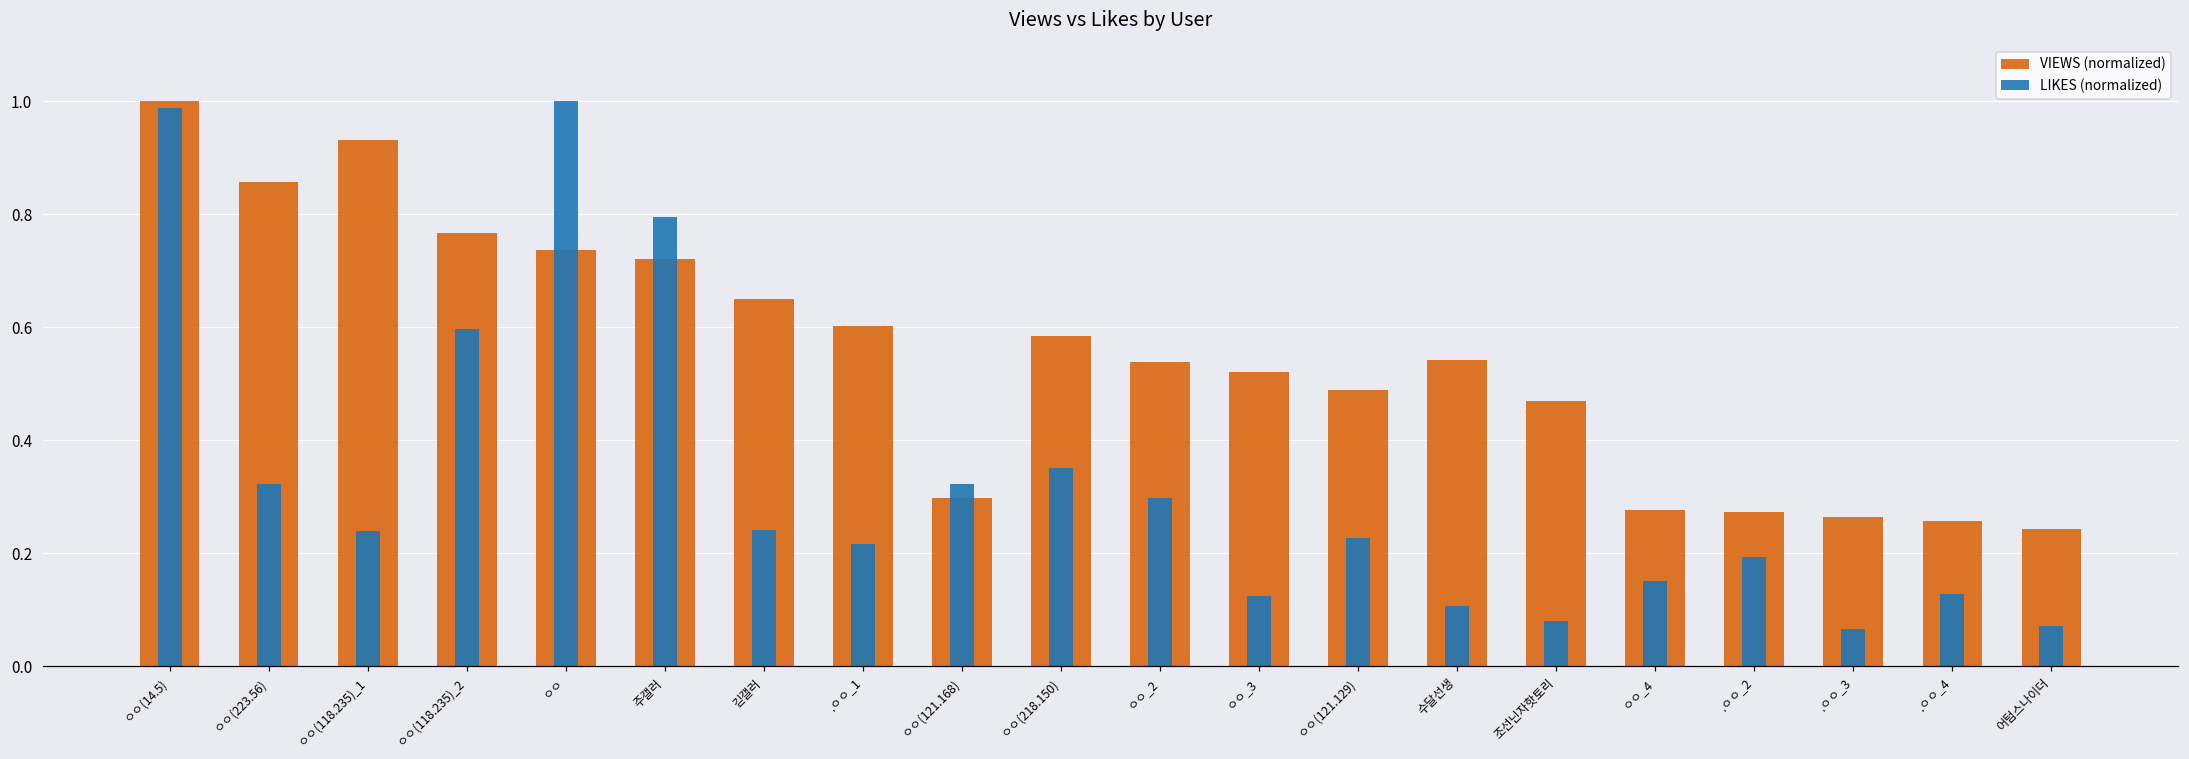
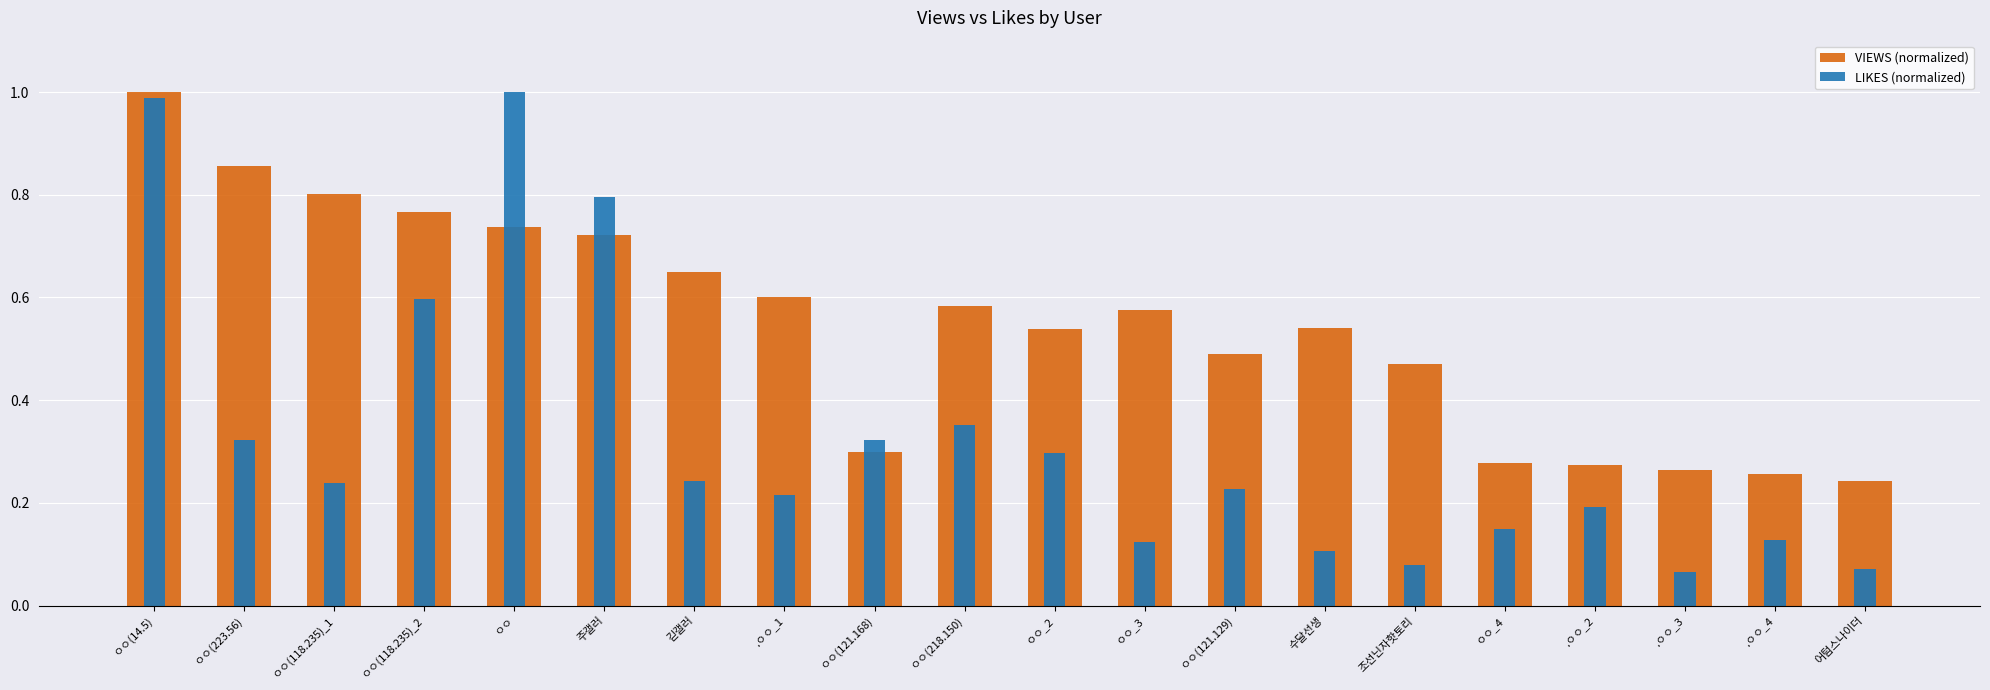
VIEWS (normalized), ㅇㅇ(118.235)_1: 0.93 -> 0.80
VIEWS (normalized), ㅇㅇ_3: 0.52 -> 0.58
